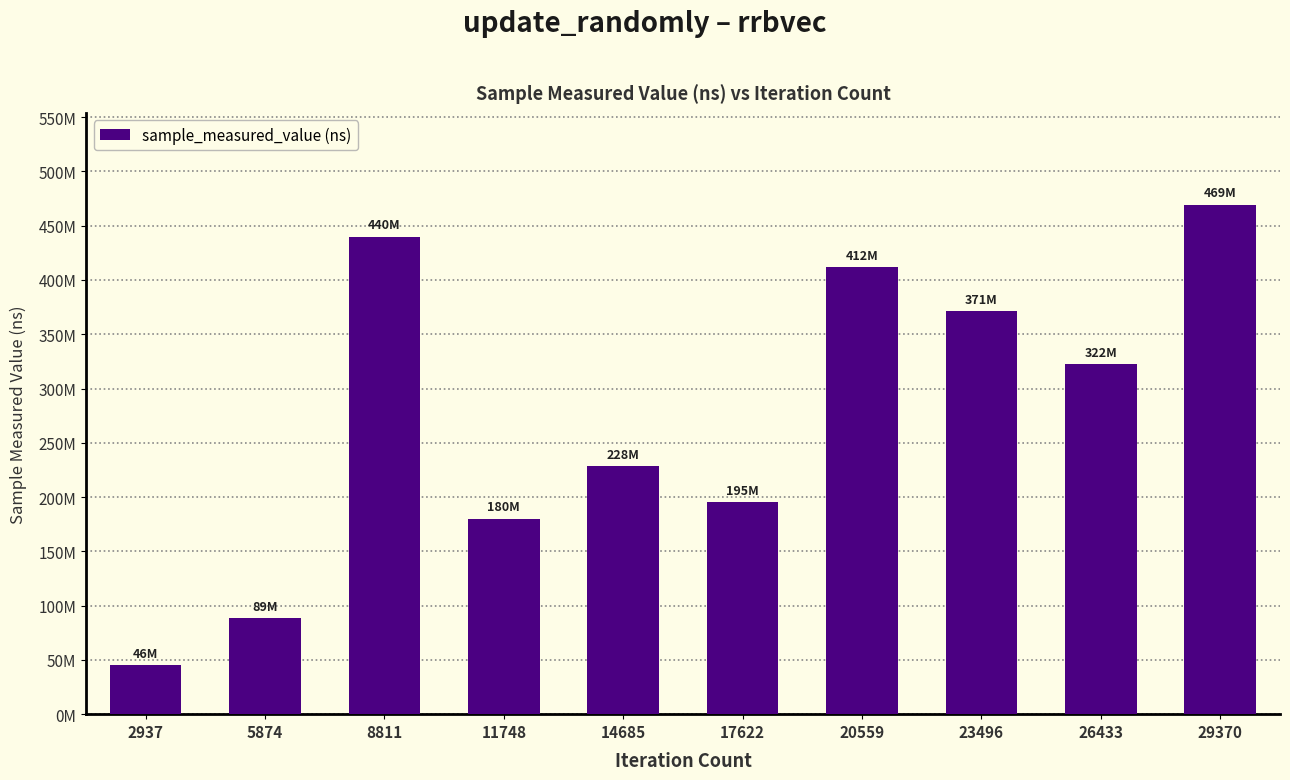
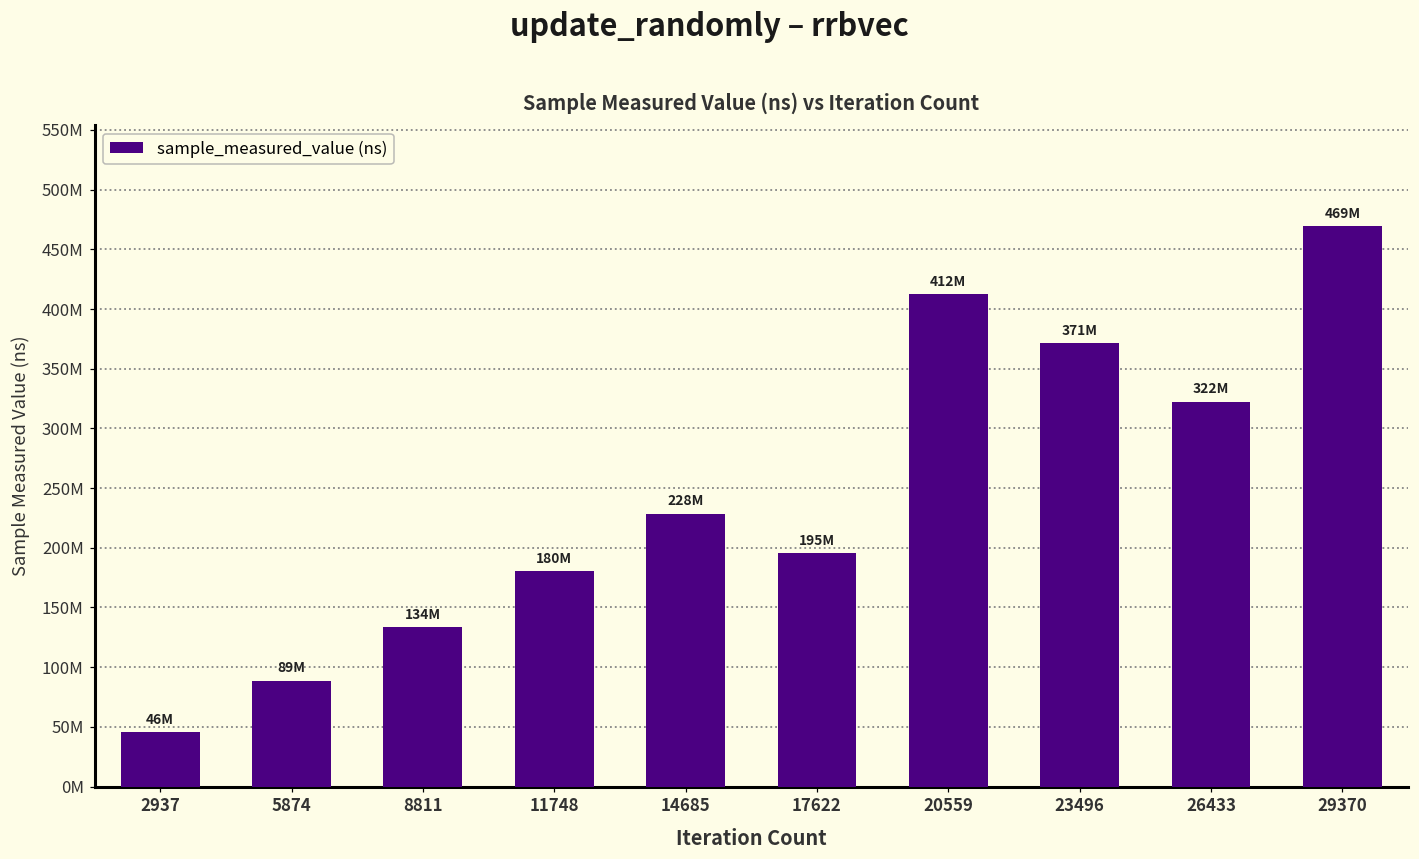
8811: 440M -> 134M
